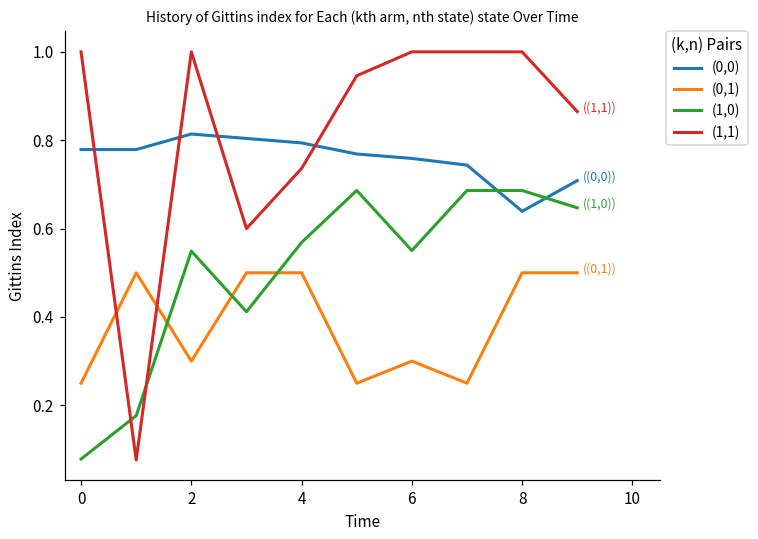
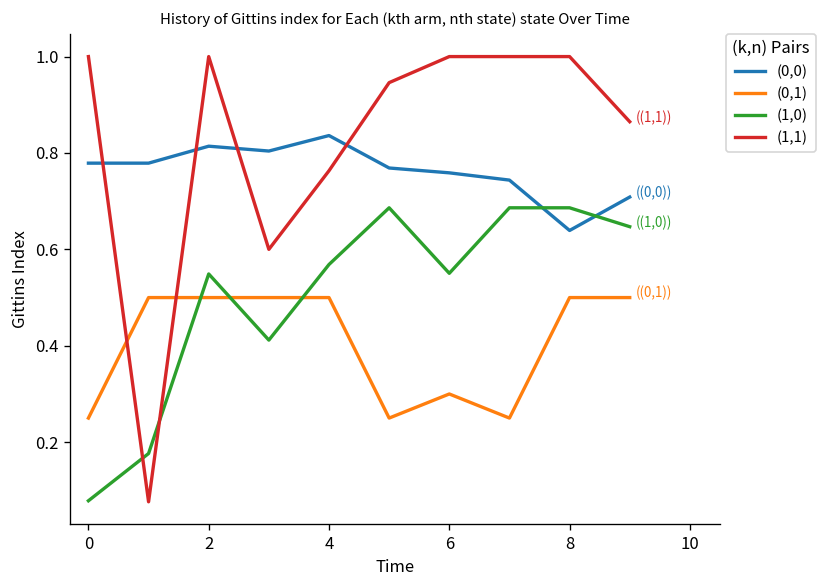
(0,1), 2: 0.3 -> 0.5
(0,0), 4: 0.79 -> 0.84
(1,1), 4: 0.74 -> 0.76
